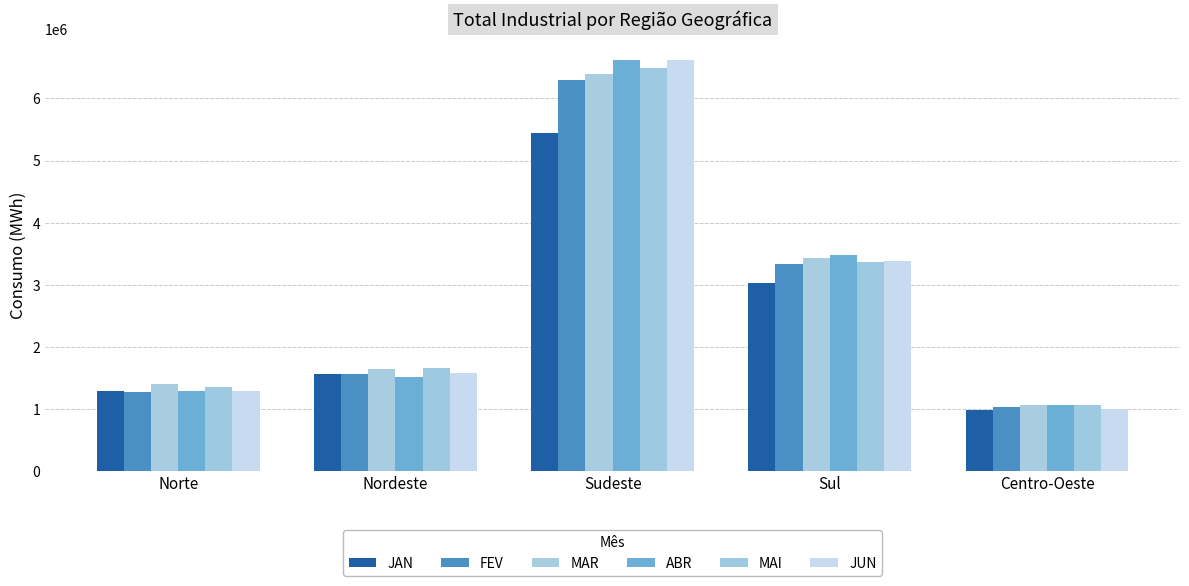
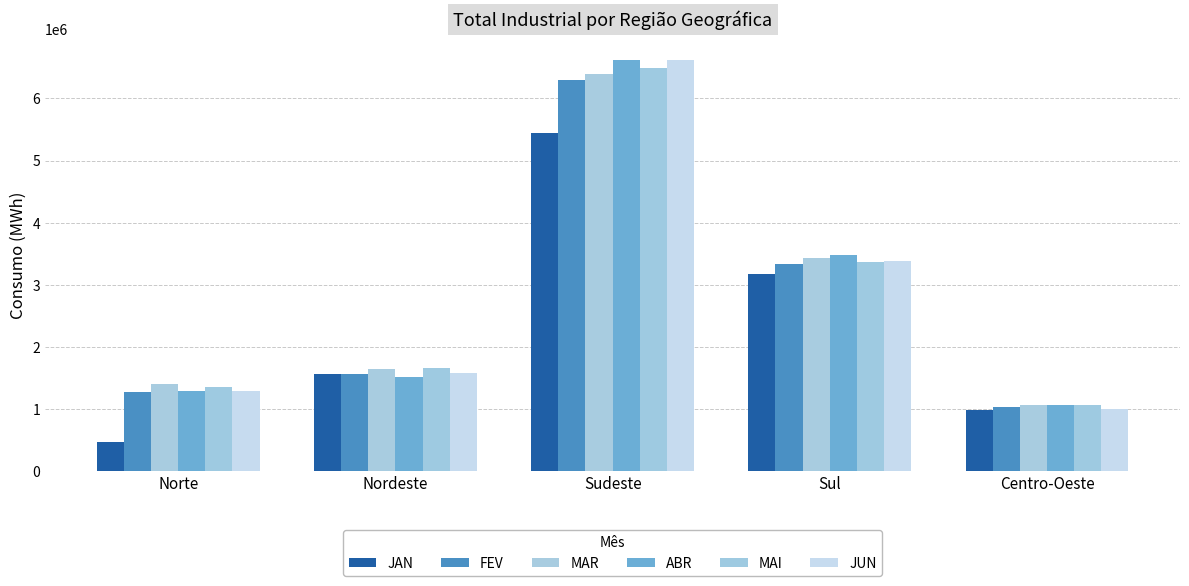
JAN, Norte: 1300000 -> 500000
JAN, Sul: 3000000 -> 3200000
